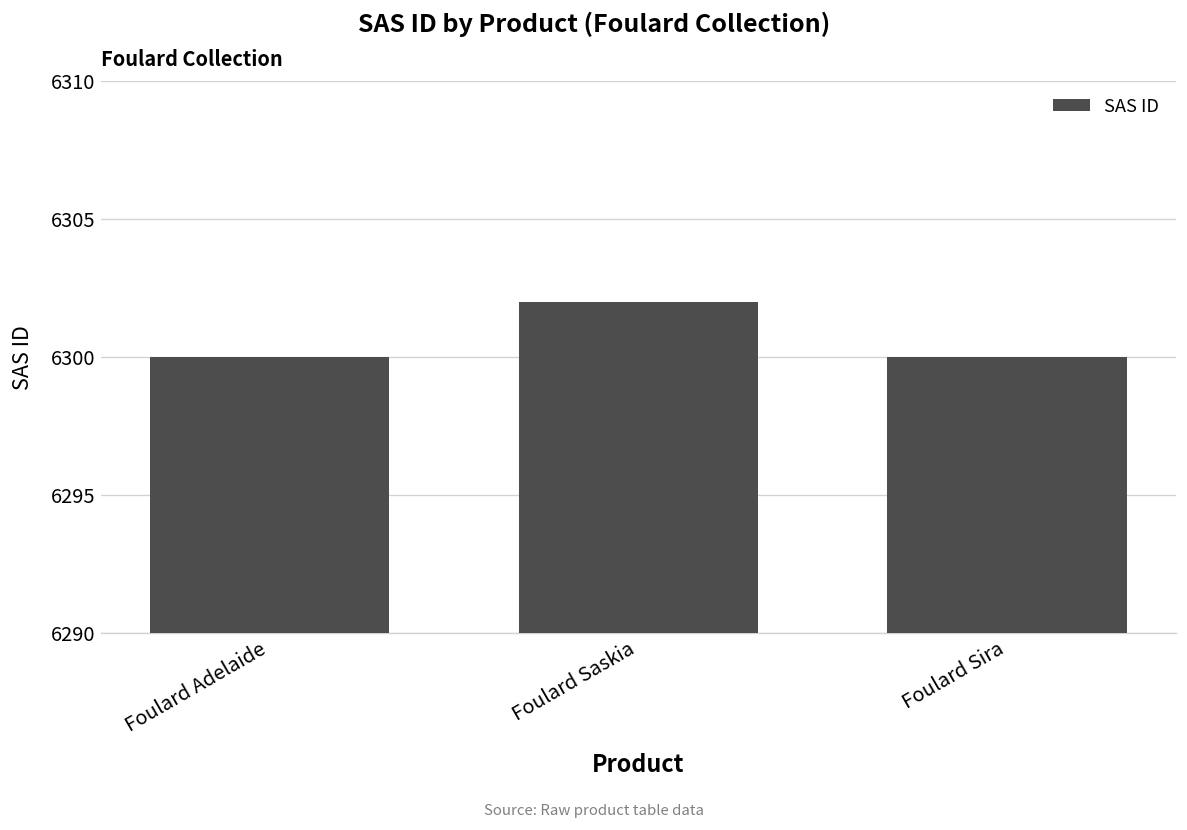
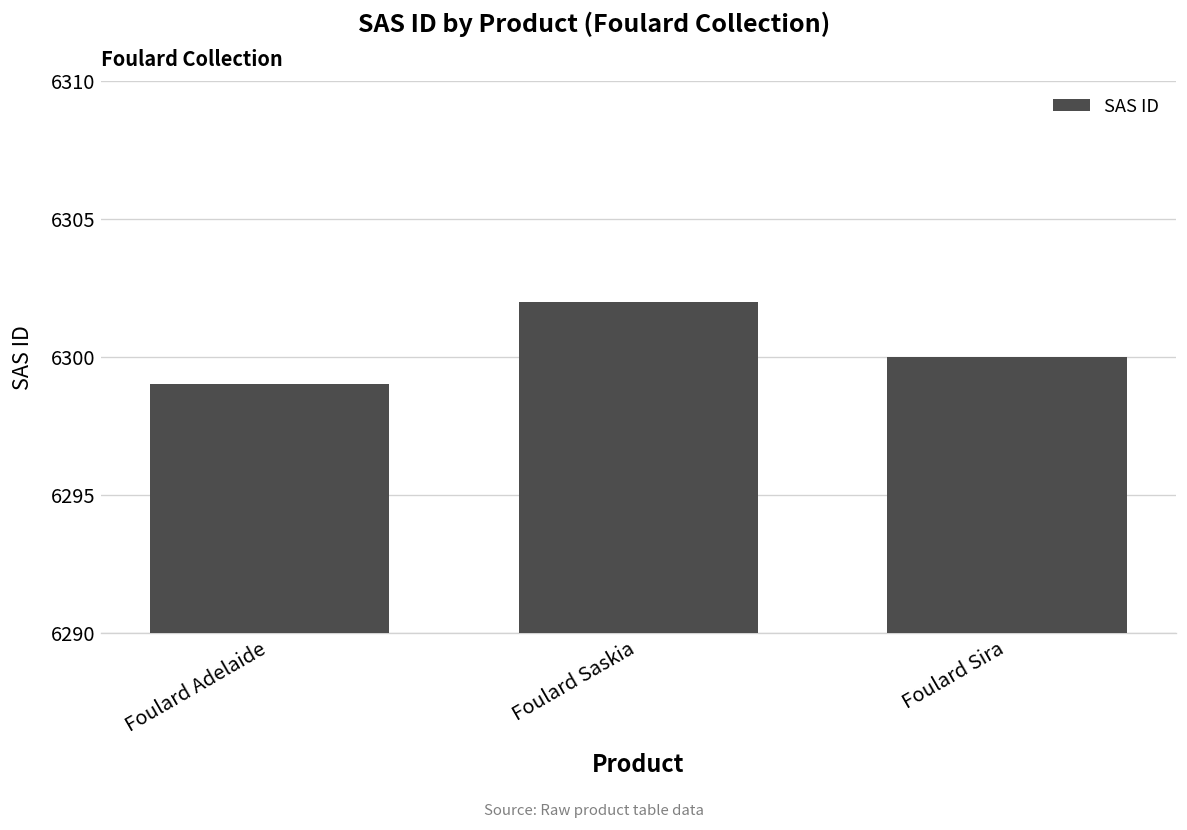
Foulard Adelaide: 6300 -> 6299
